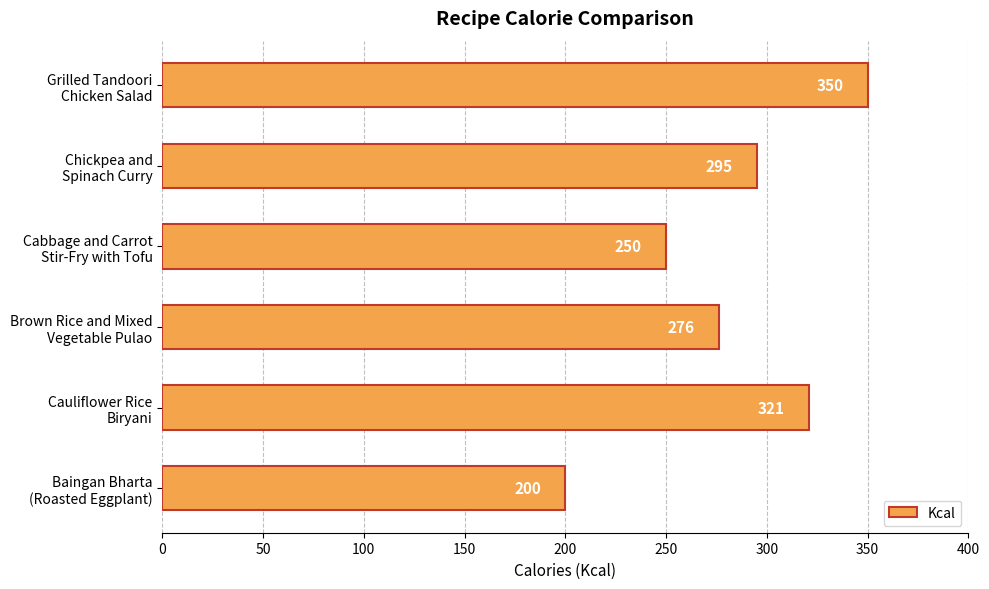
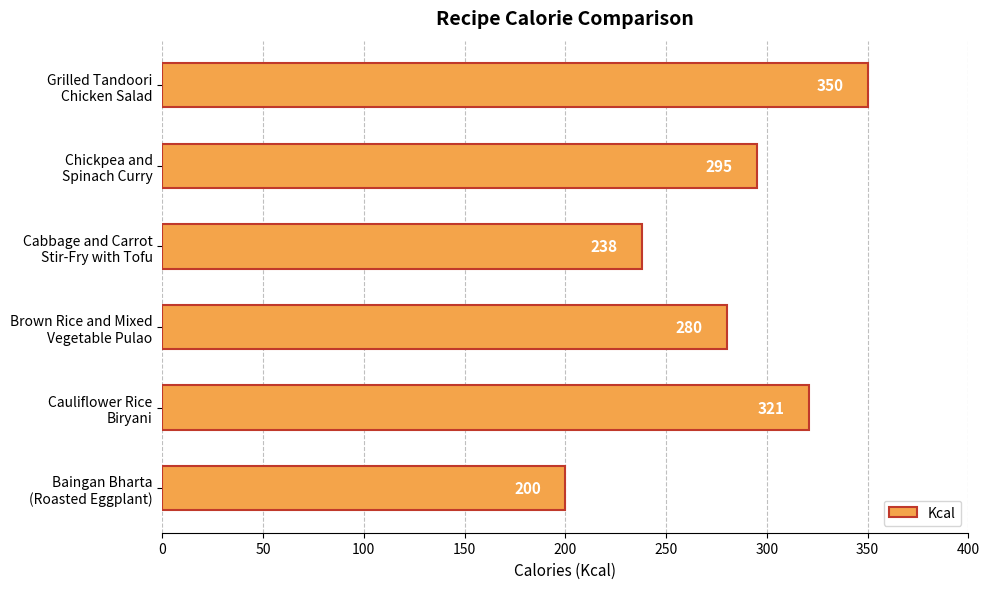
Cabbage and Carrot Stir-Fry with Tofu: 250 -> 238
Brown Rice and Mixed Vegetable Pulao: 276 -> 280
